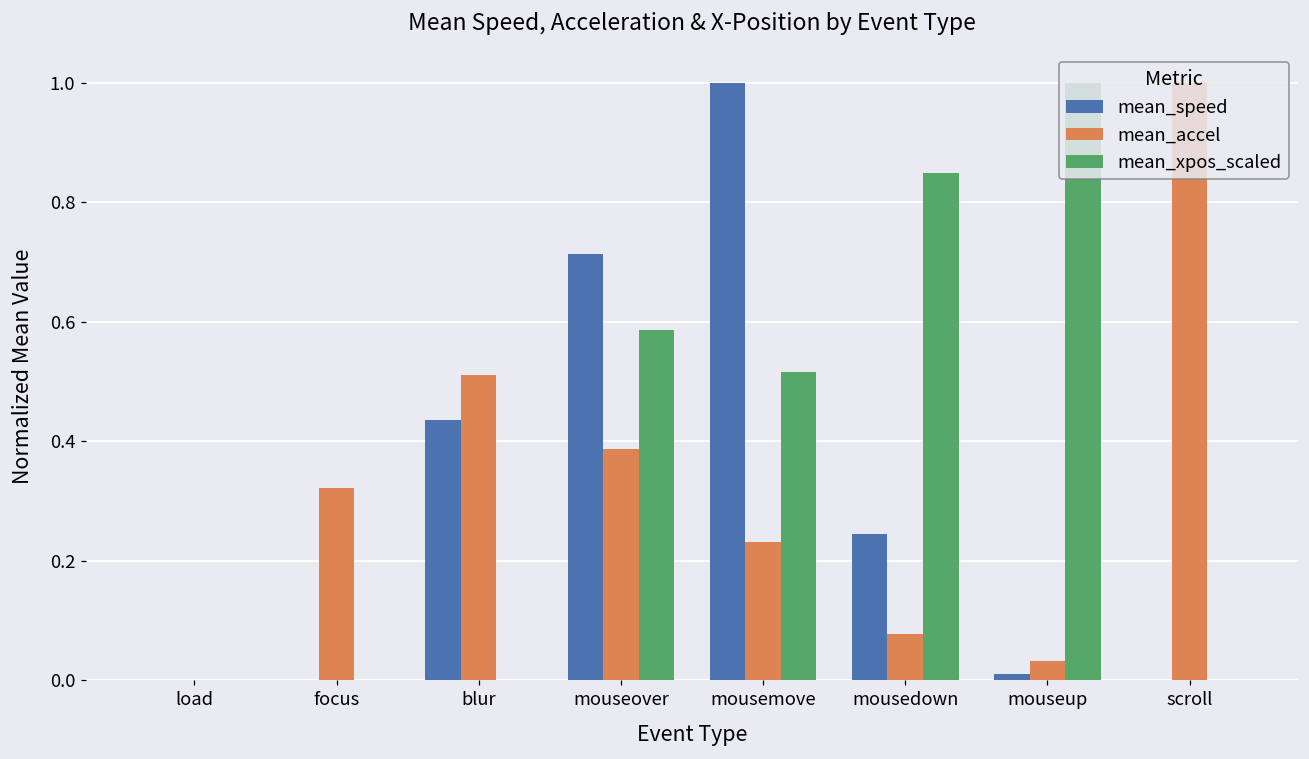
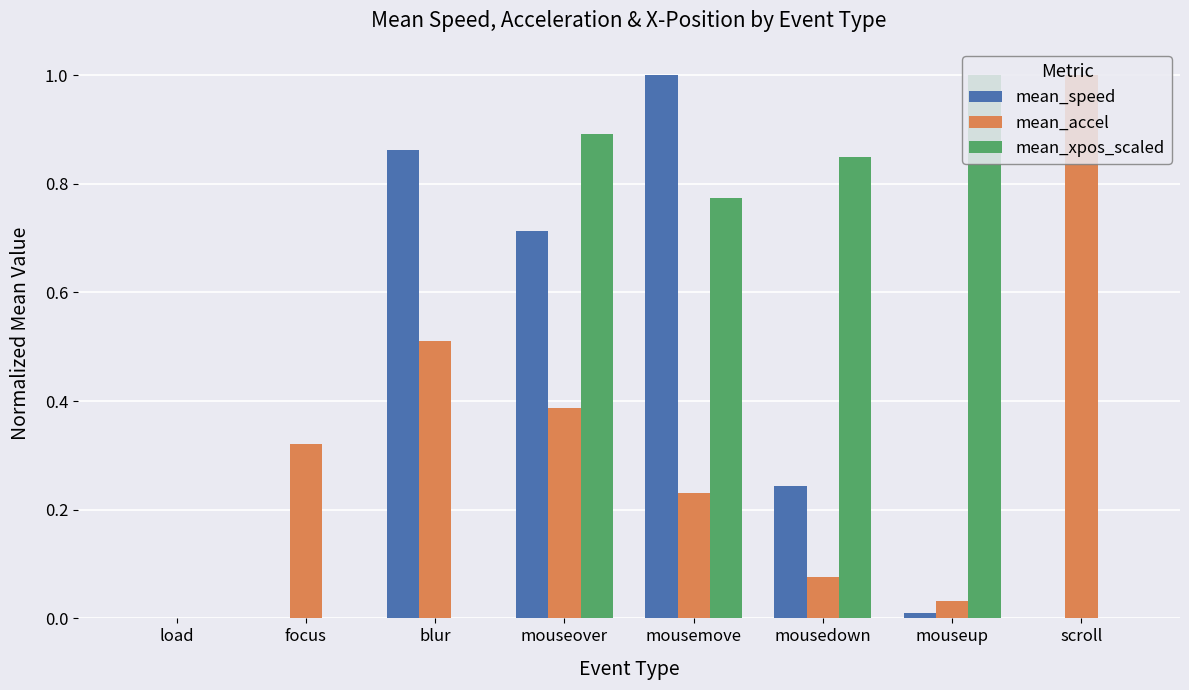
mean_speed, blur: 0.43 -> 0.86
mean_xpos_scaled, mouseover: 0.59 -> 0.89
mean_xpos_scaled, mousemove: 0.52 -> 0.77
